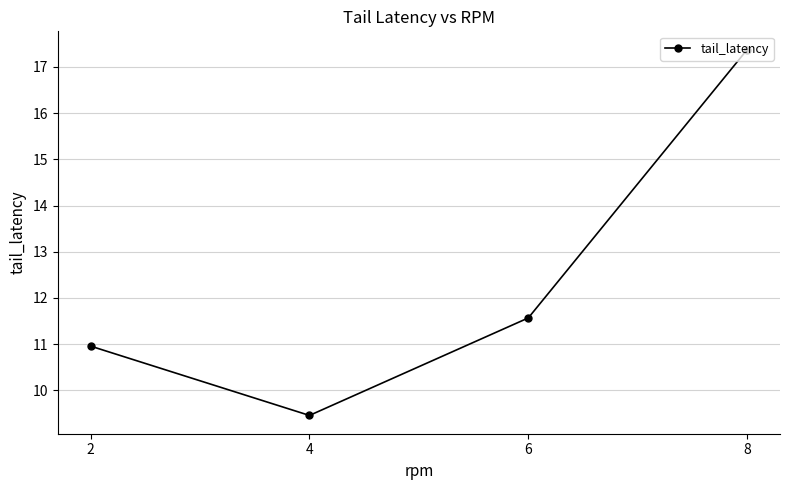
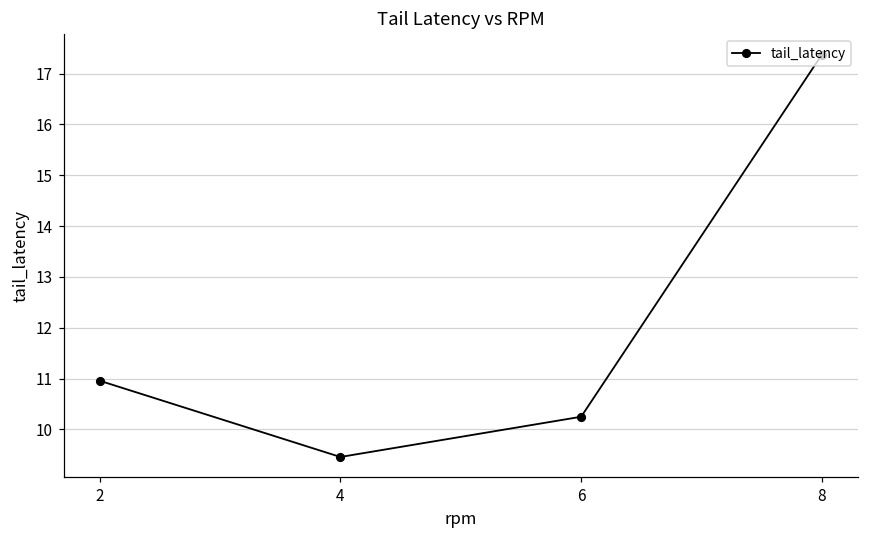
6: 11.6 -> 10.2
